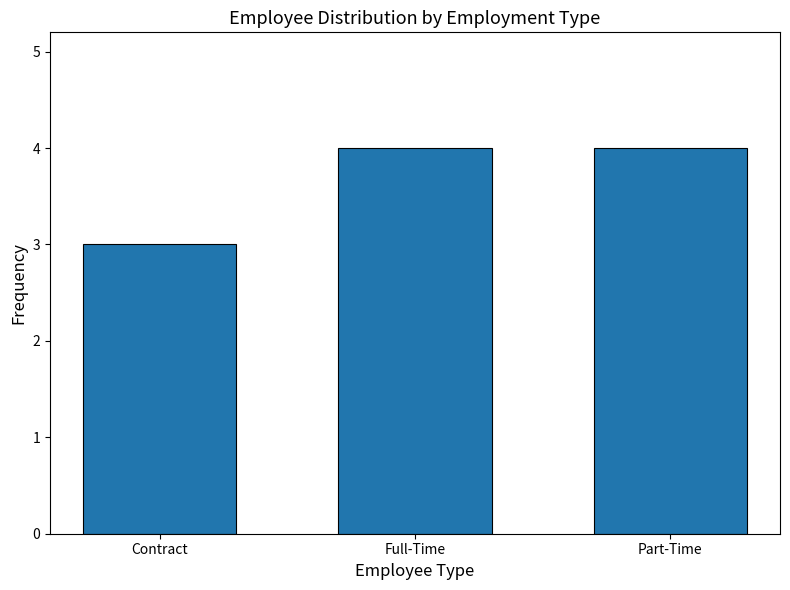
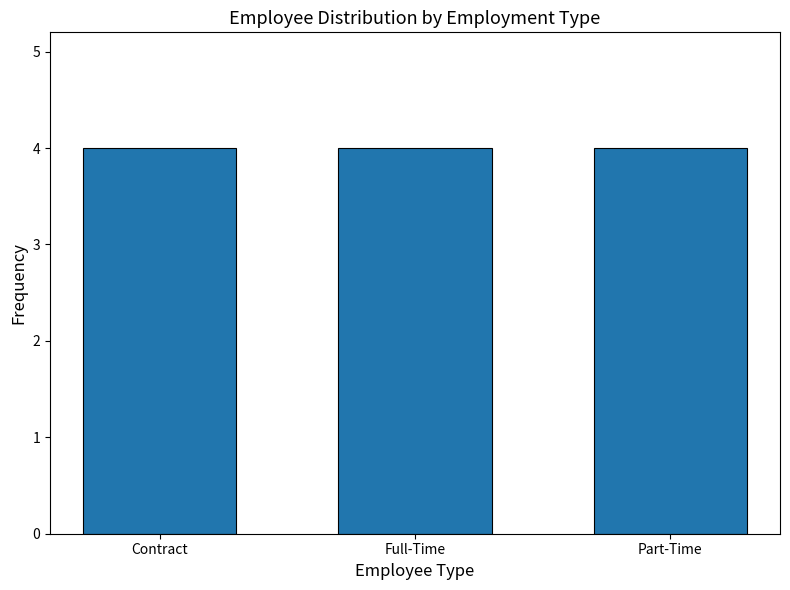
Contract: 3 -> 4
